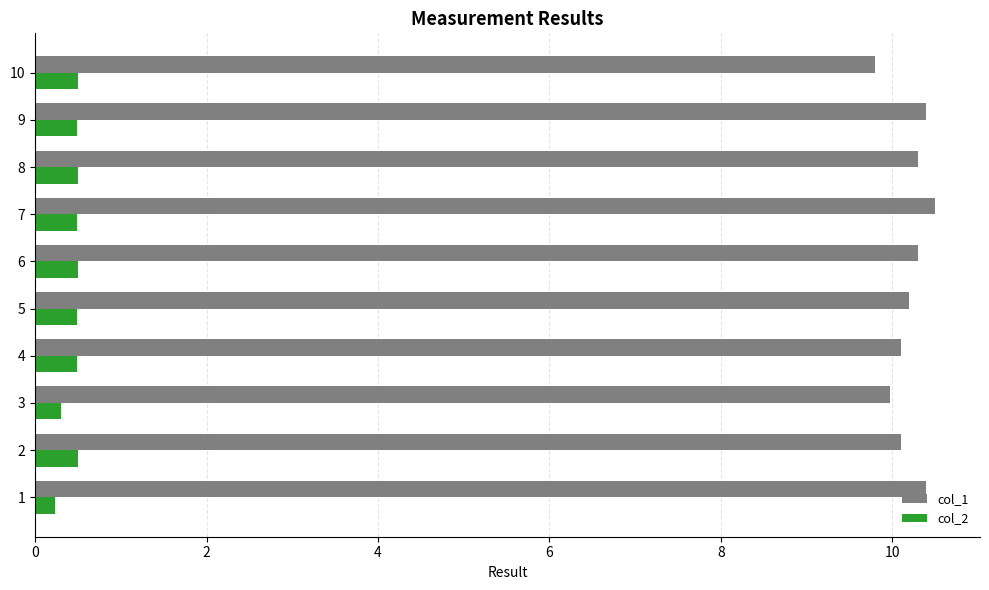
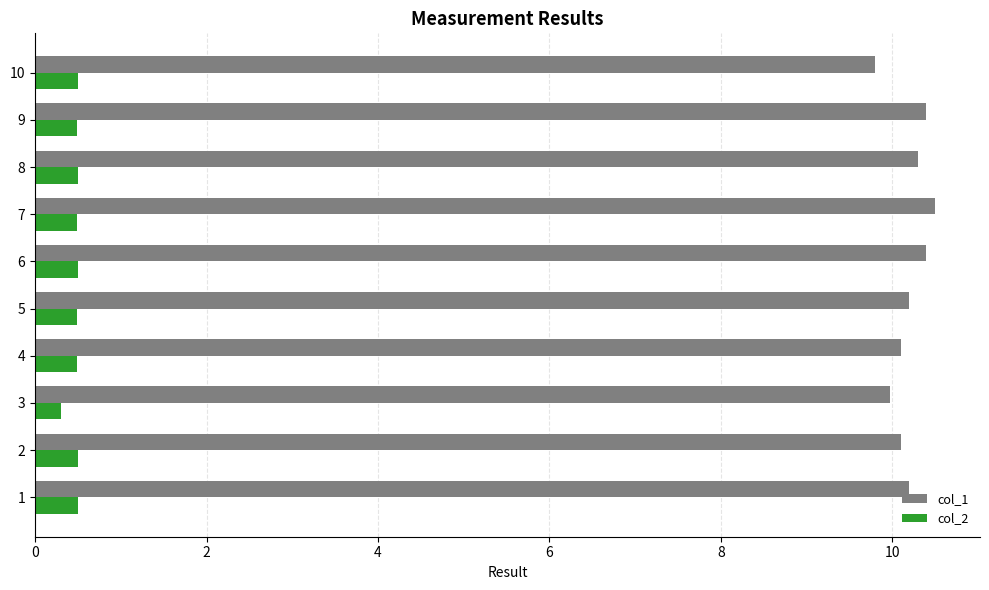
col_1, 6: 10.3 -> 10.4
col_1, 1: 10.4 -> 10.2
col_2, 1: 0.2 -> 0.5
